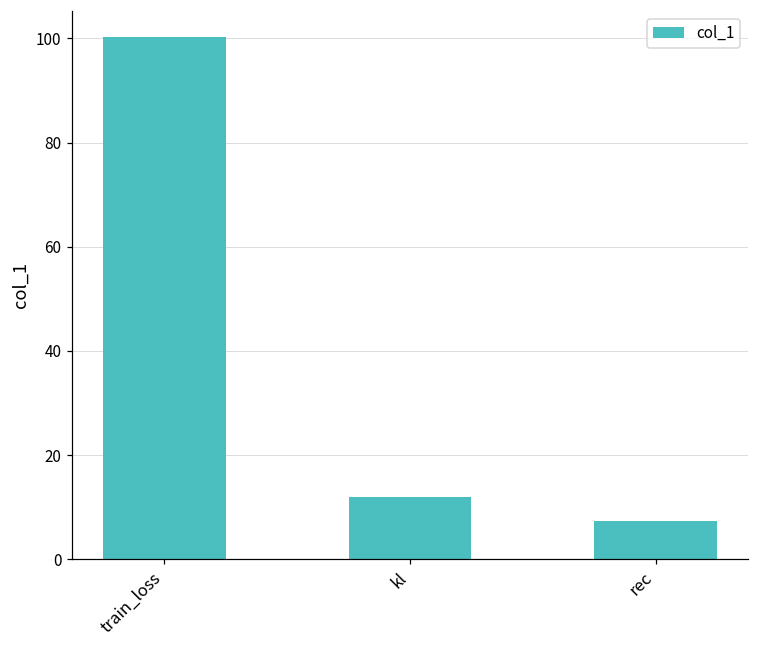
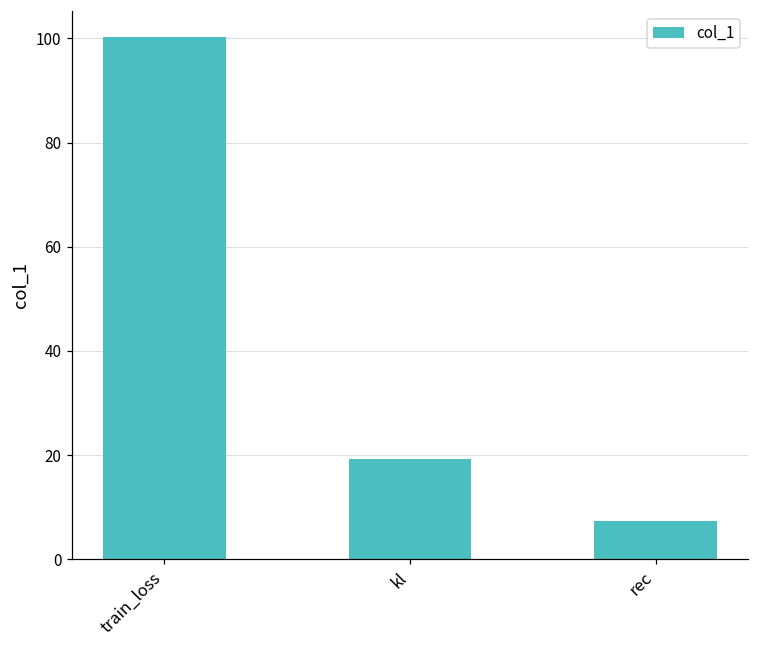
kl: 12 -> 19
